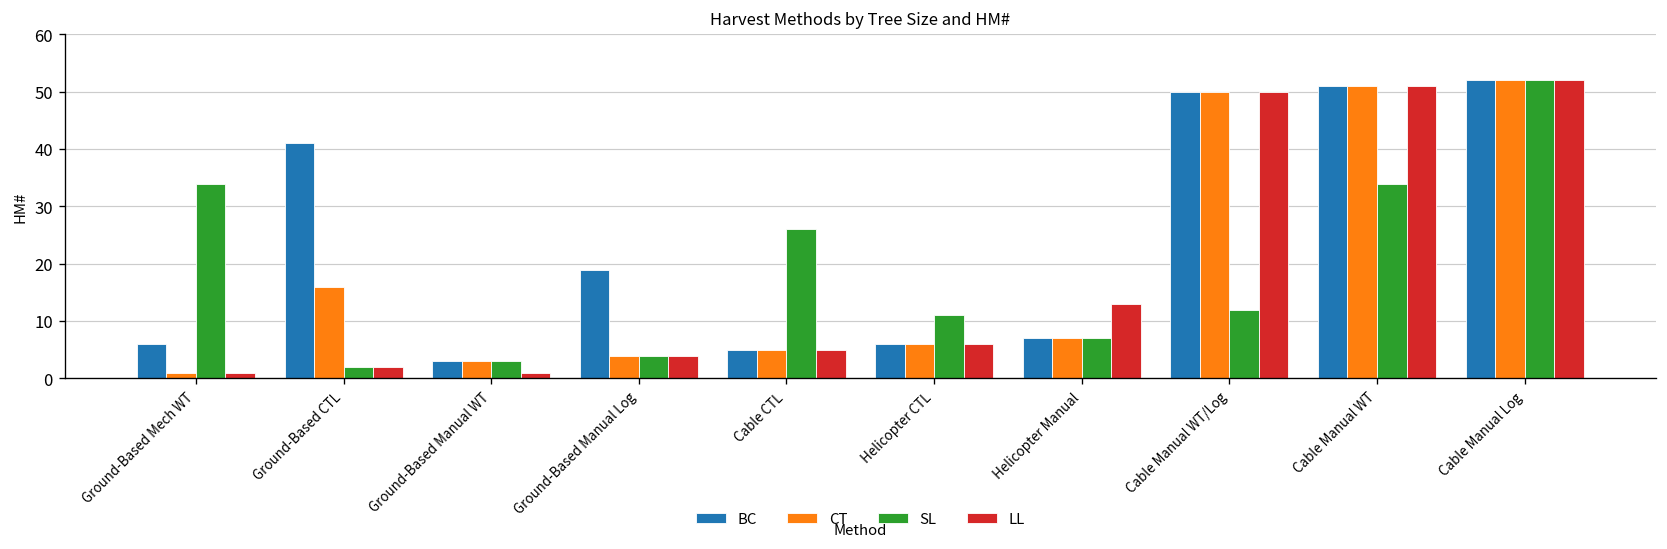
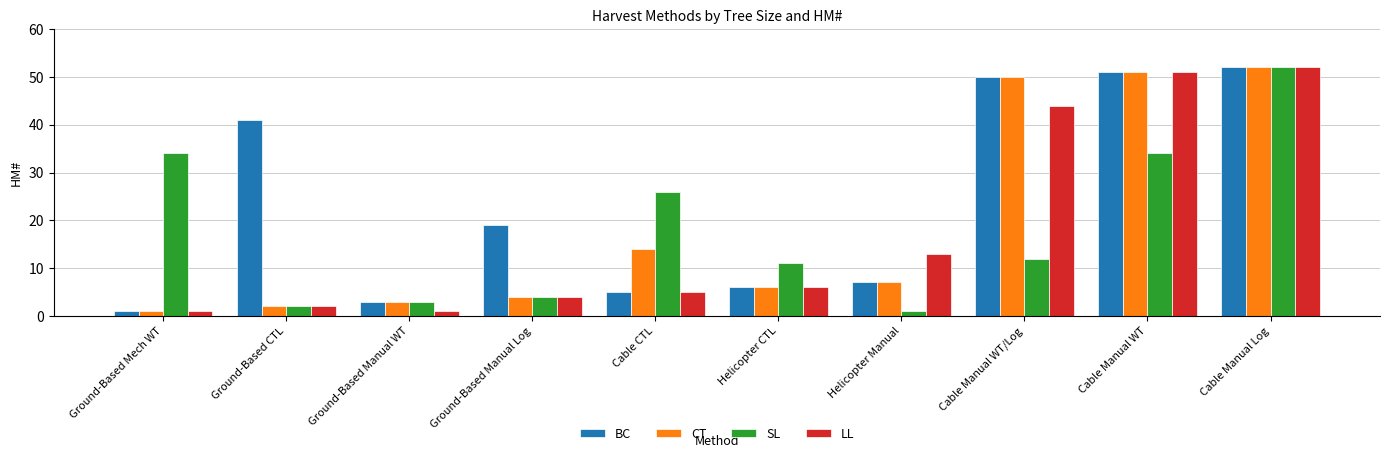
BC, Ground-Based Mech WT: 6 -> 1
CT, Ground-Based CTL: 16 -> 2
CT, Cable CTL: 5 -> 14
SL, Helicopter Manual: 7 -> 1
LL, Cable Manual WT/Log: 50 -> 44
